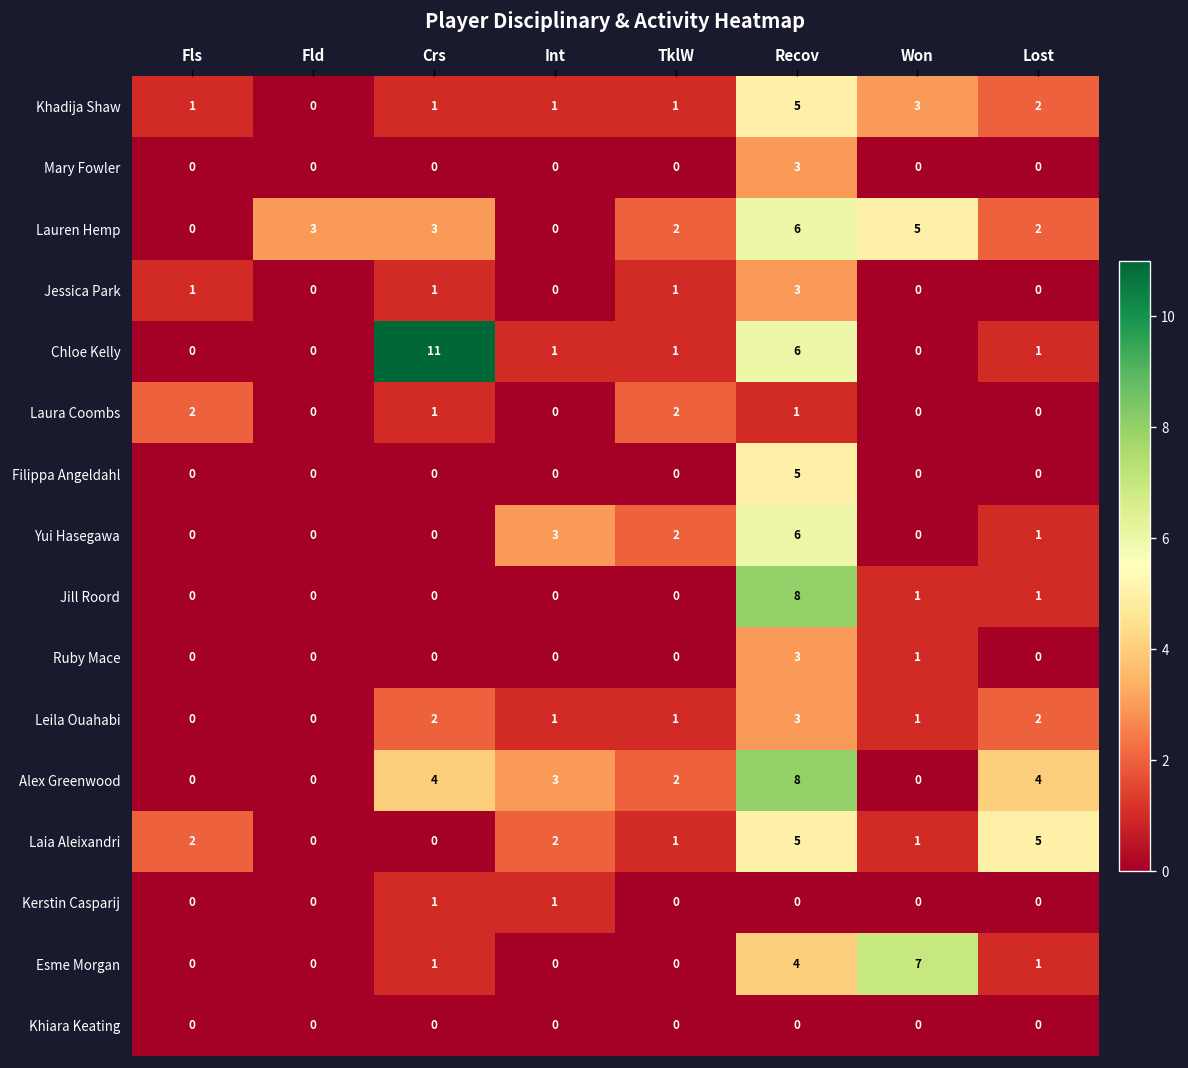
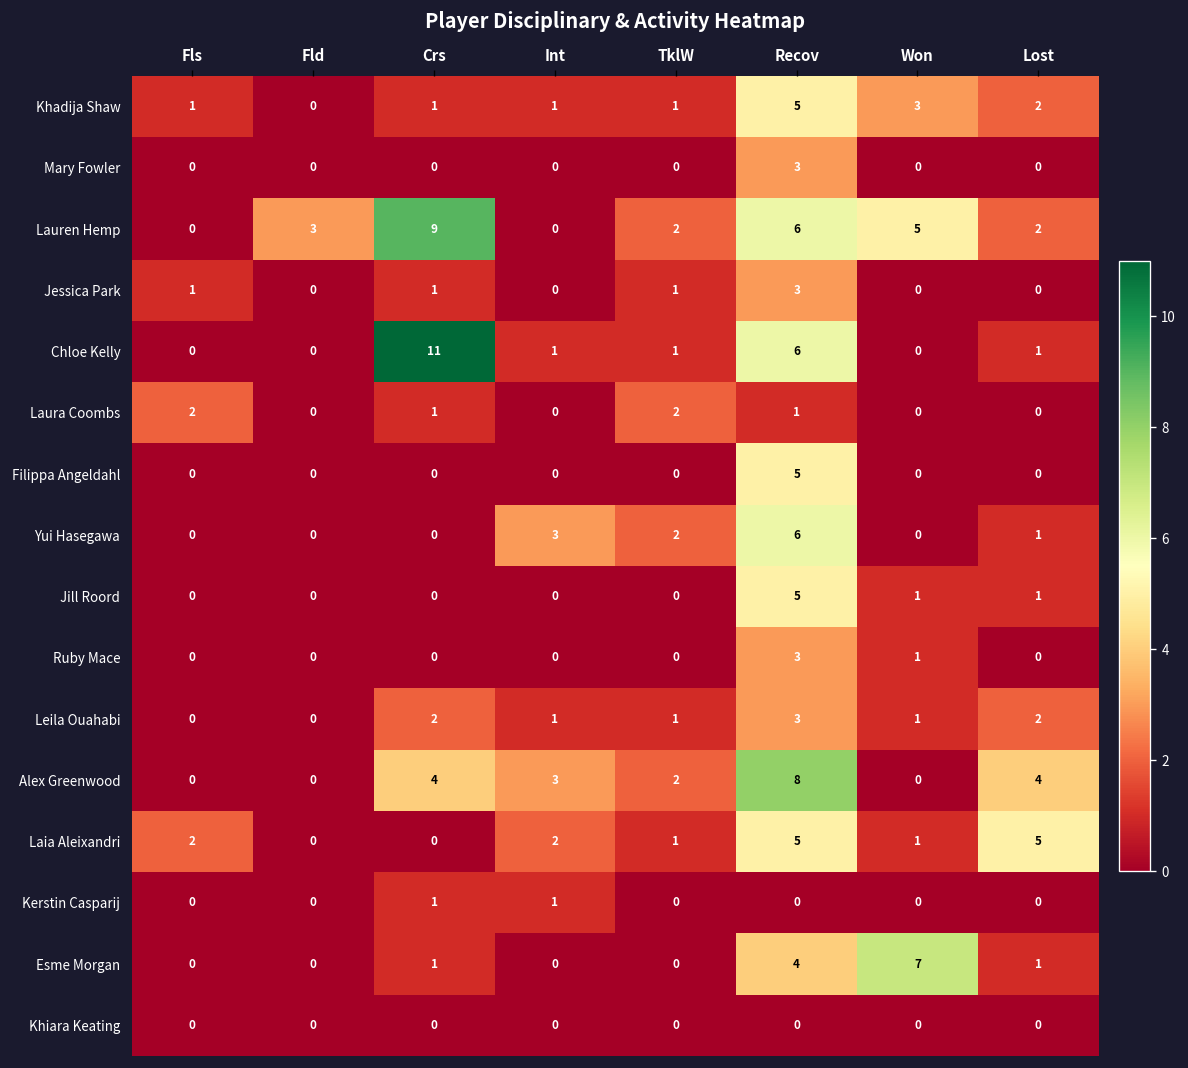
Lauren Hemp, Crs: 3 -> 9
Jill Roord, Recov: 8 -> 5
